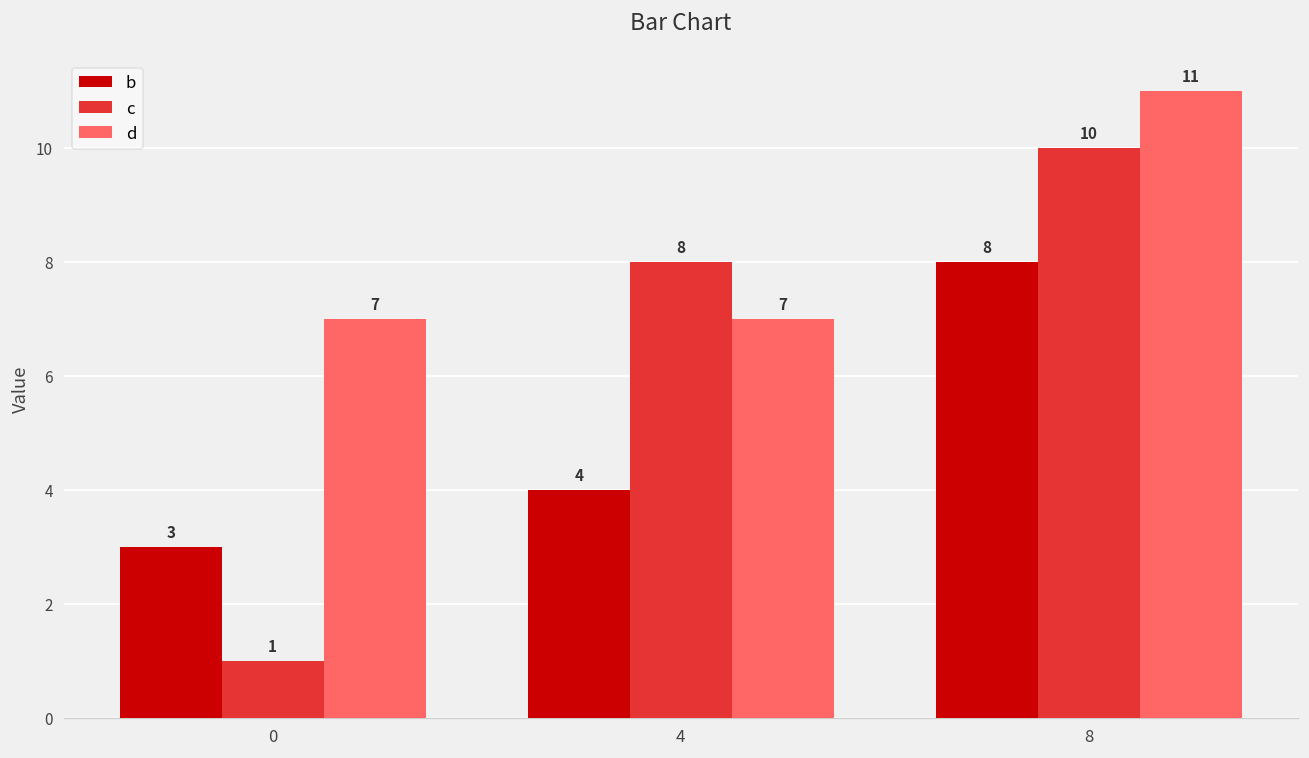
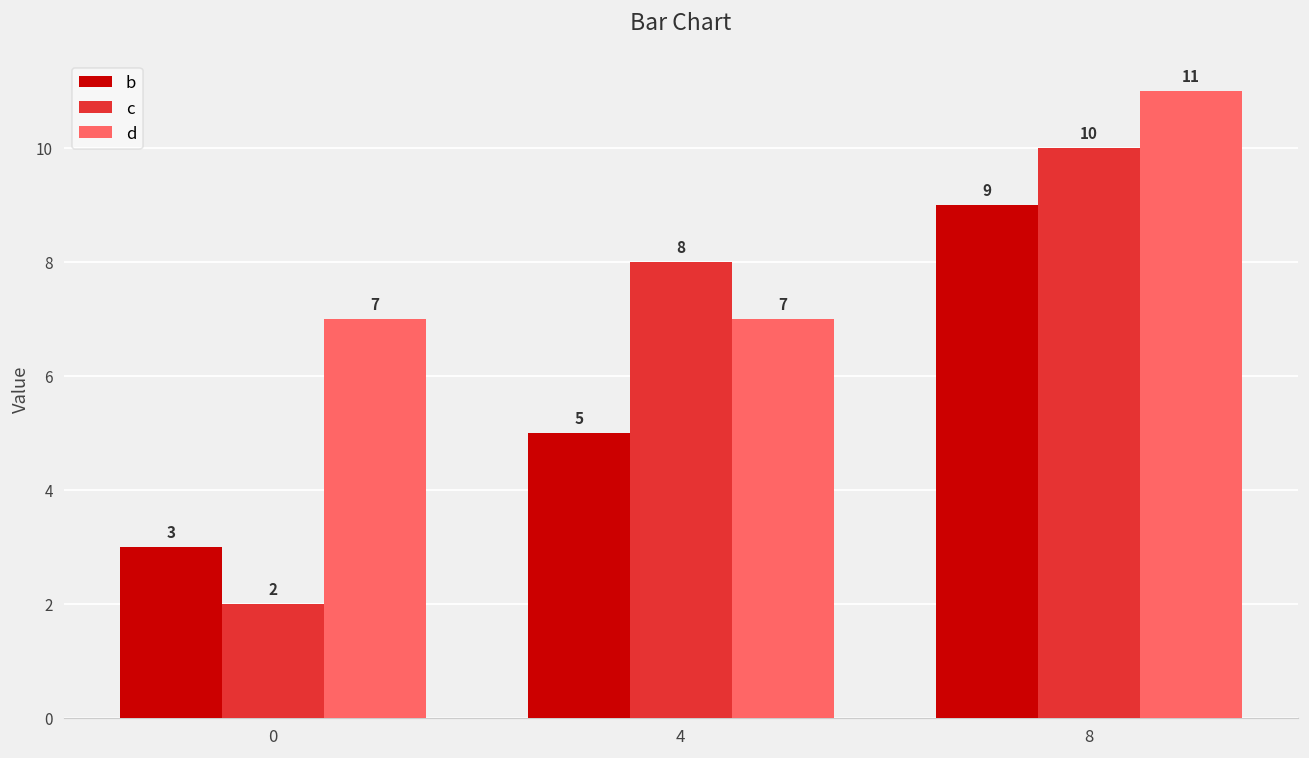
c, 0: 1 -> 2
b, 4: 4 -> 5
b, 8: 8 -> 9
